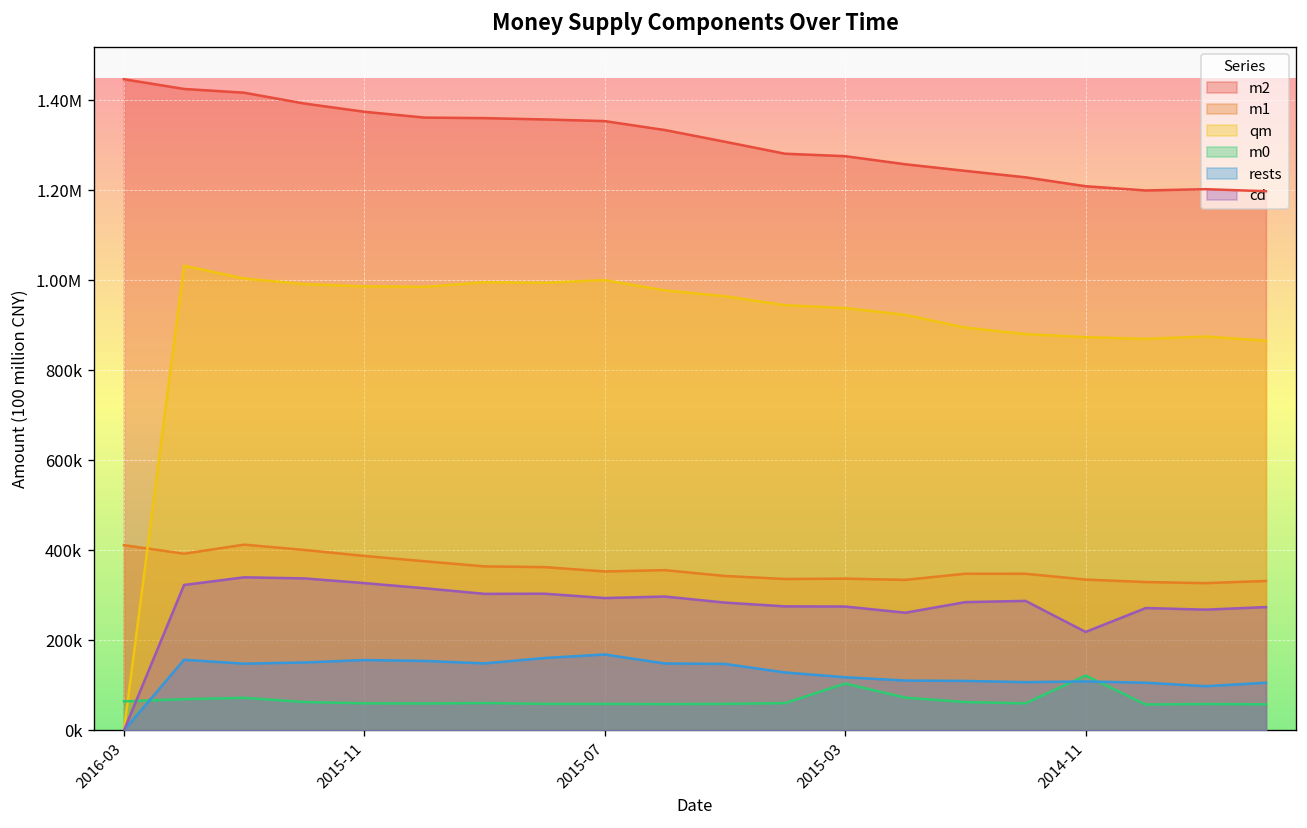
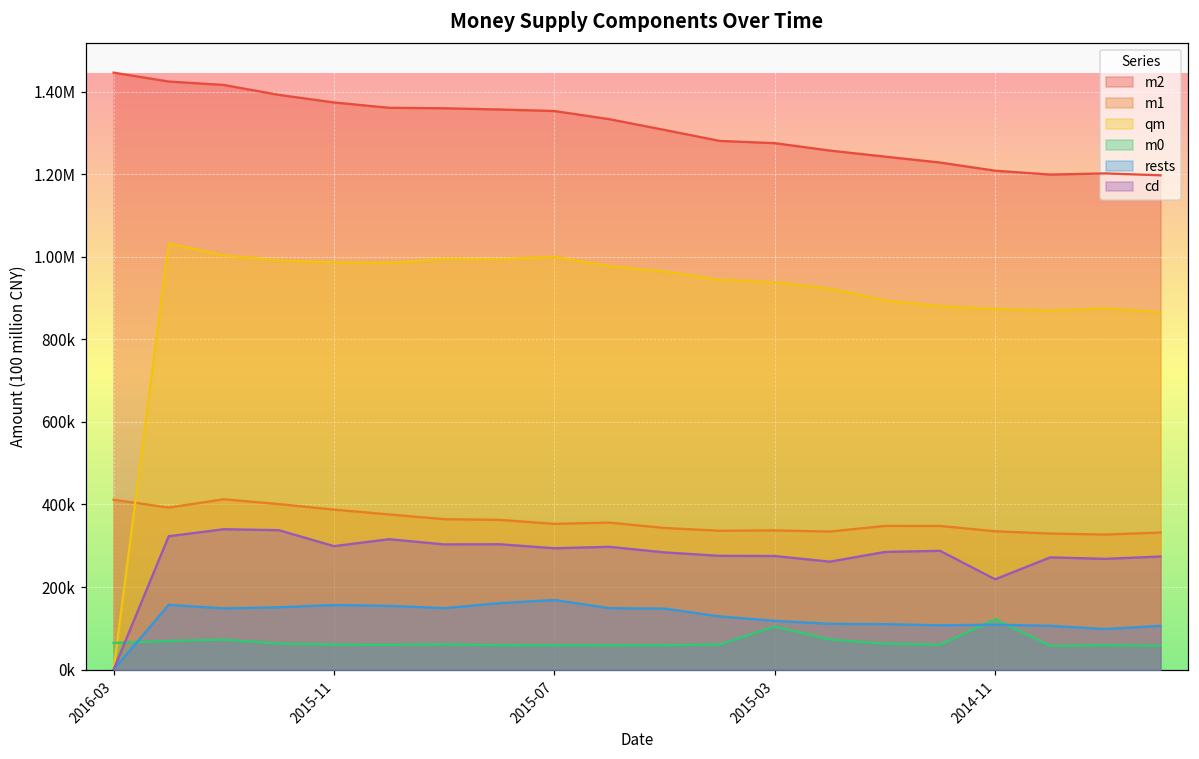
cd, 2015-11: 330000 -> 300000
